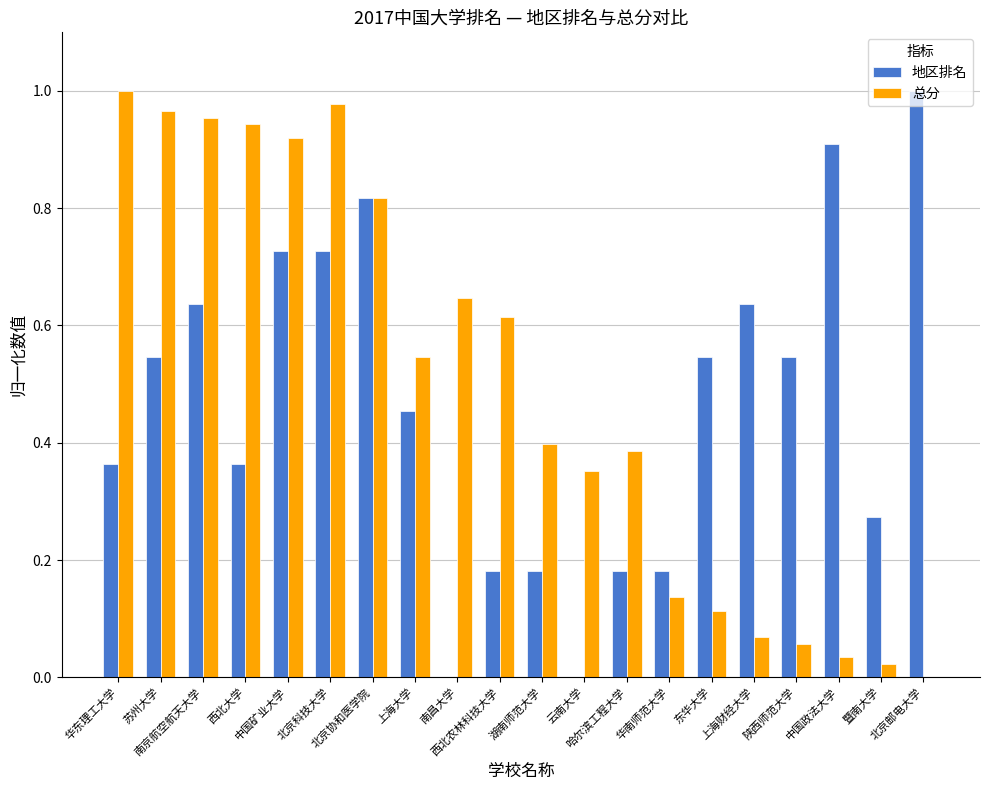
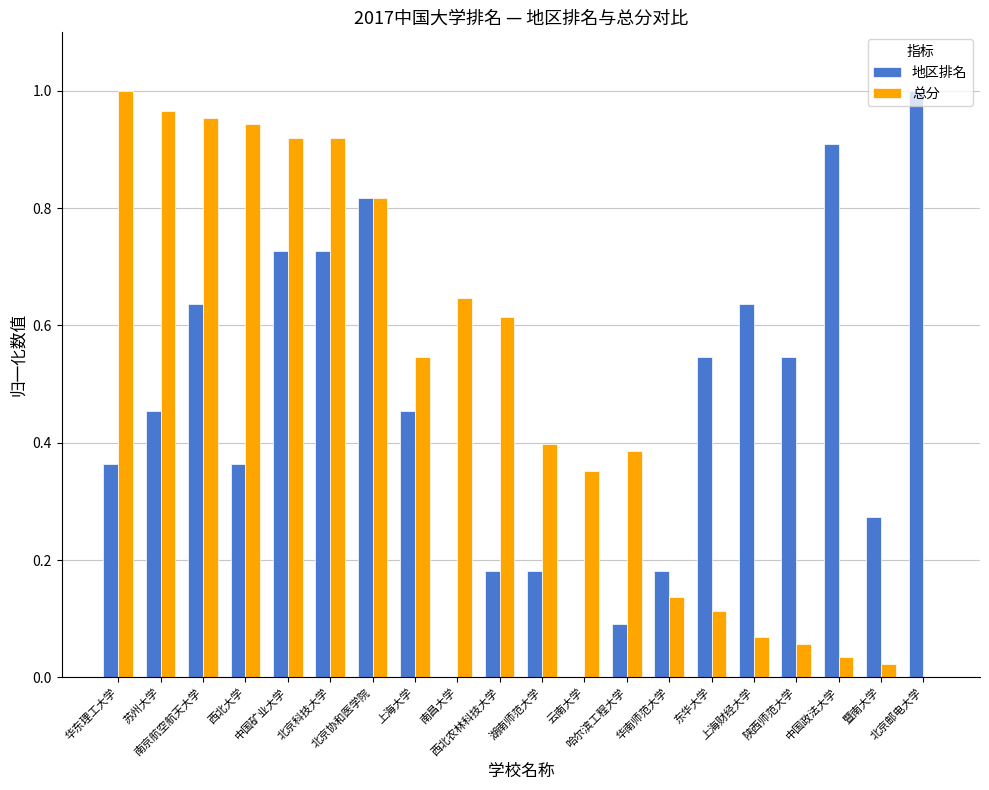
地区排名, 苏州大学: 0.55 -> 0.45
总分, 北京科技大学: 0.98 -> 0.92
地区排名, 哈尔滨工程大学: 0.18 -> 0.09
